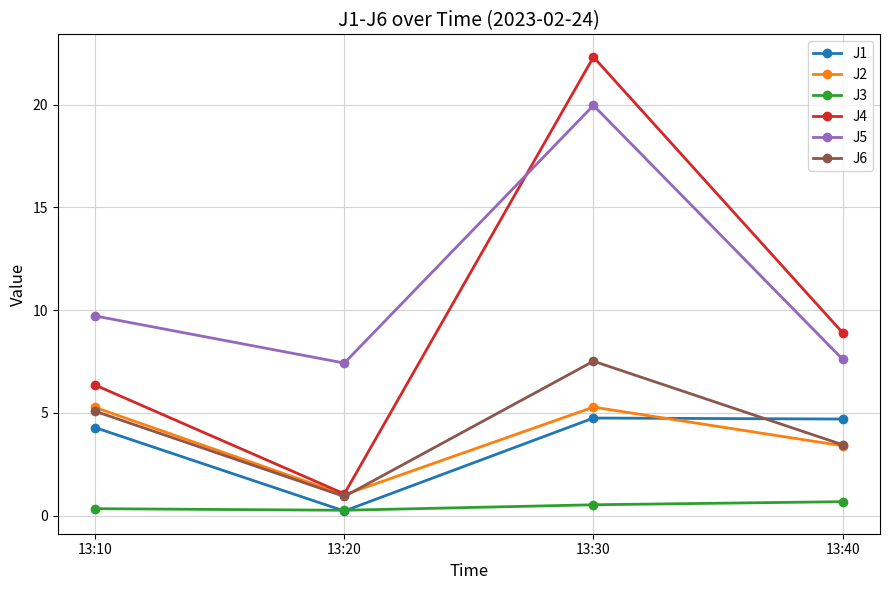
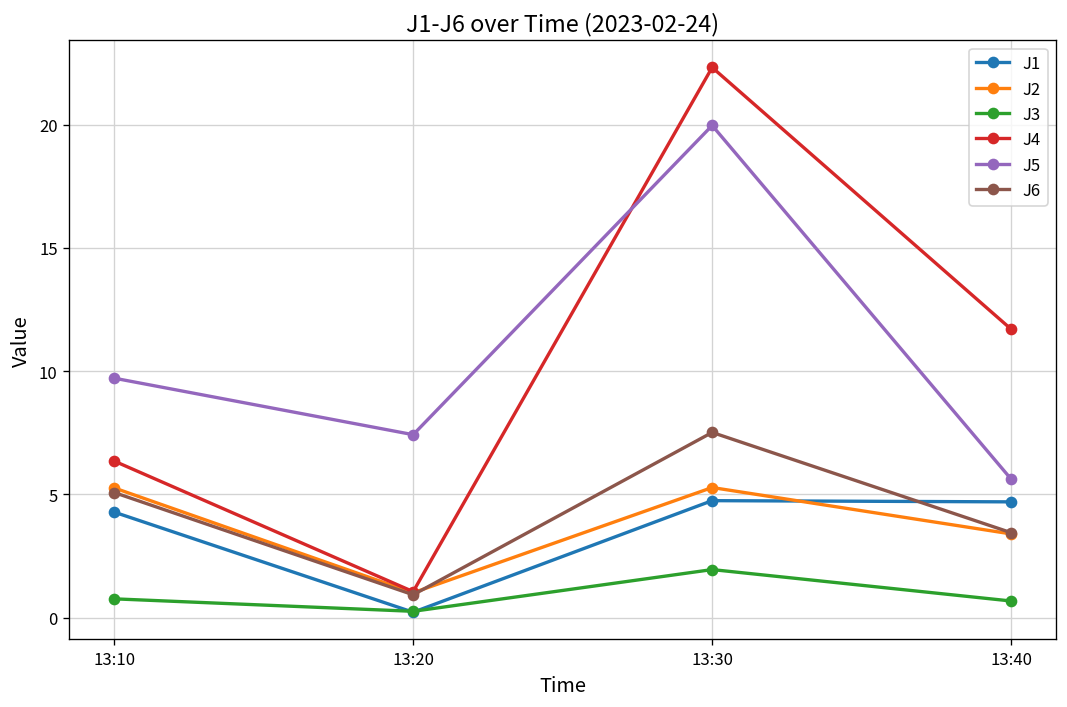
J3, 13:10: 0.3 -> 0.8
J3, 13:30: 0.5 -> 2.0
J4, 13:40: 8.9 -> 11.7
J5, 13:40: 7.6 -> 5.6
